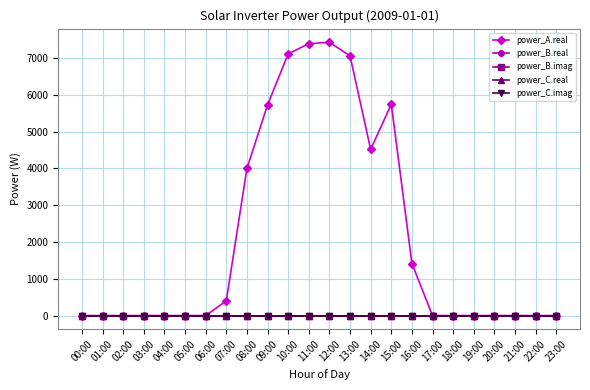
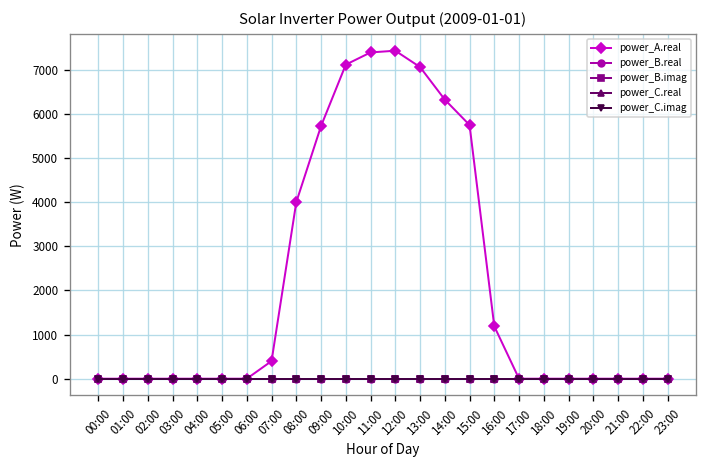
power_A.real, 14:00: 4500 -> 6300
power_A.real, 16:00: 1400 -> 1200
